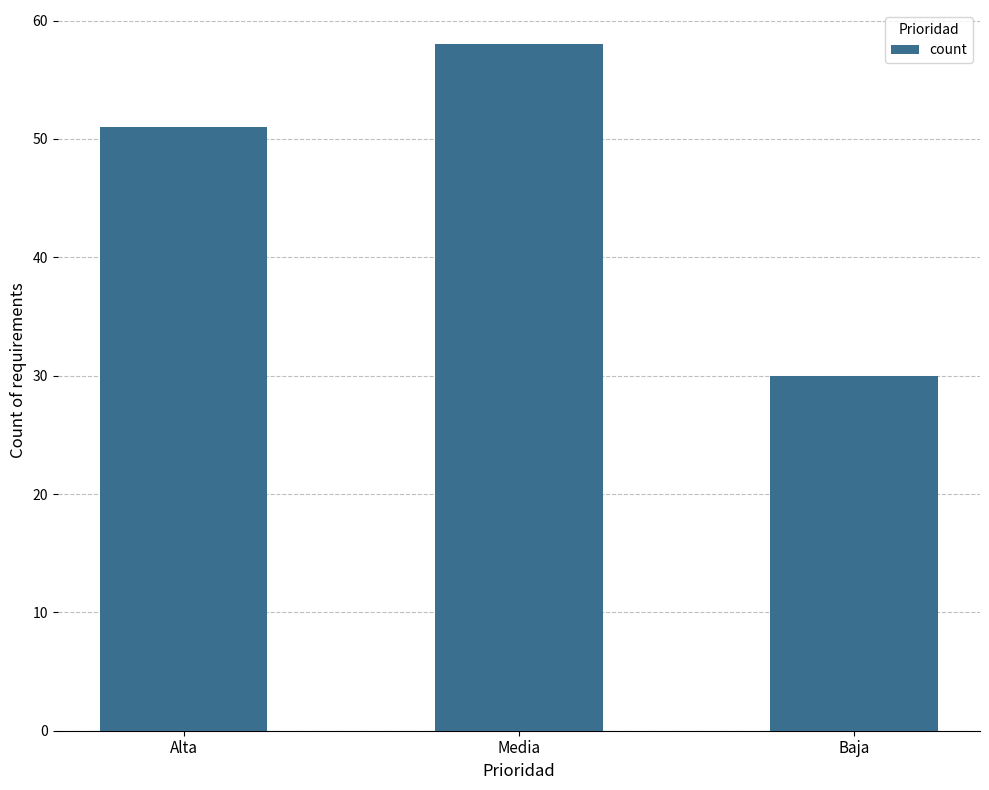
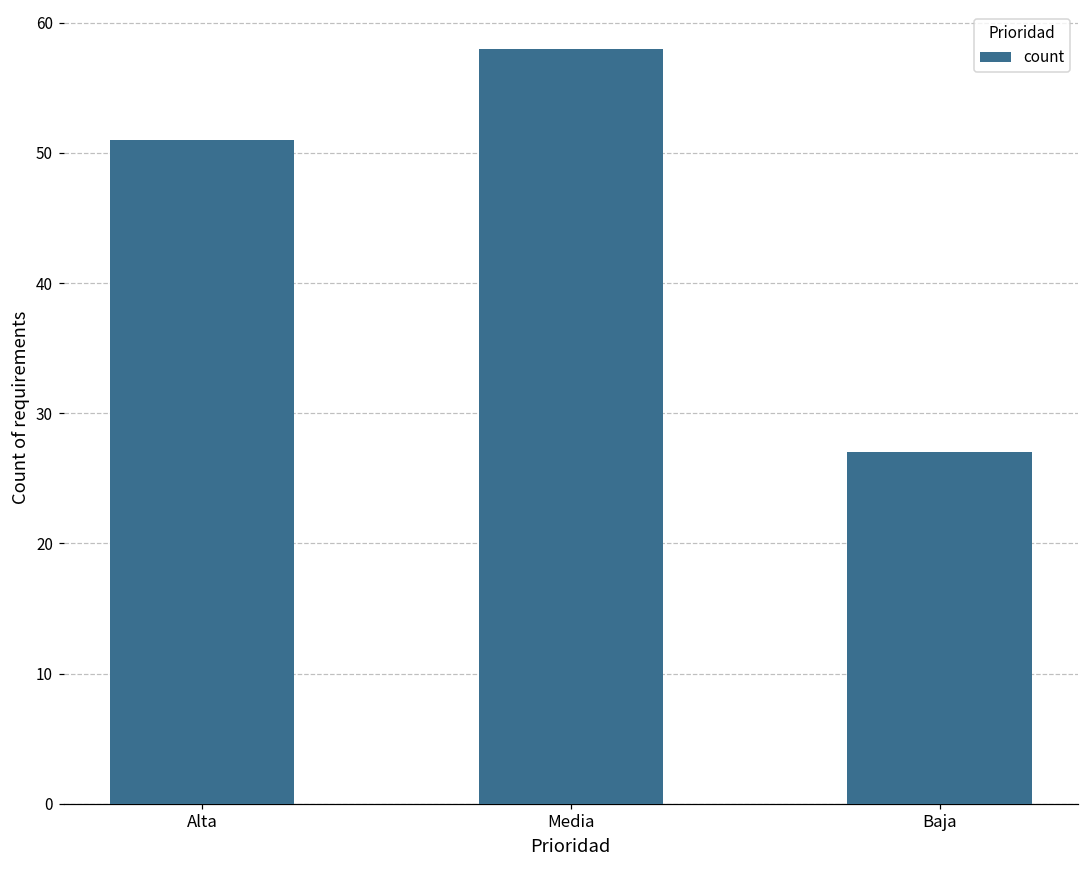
Baja: 30 -> 27
